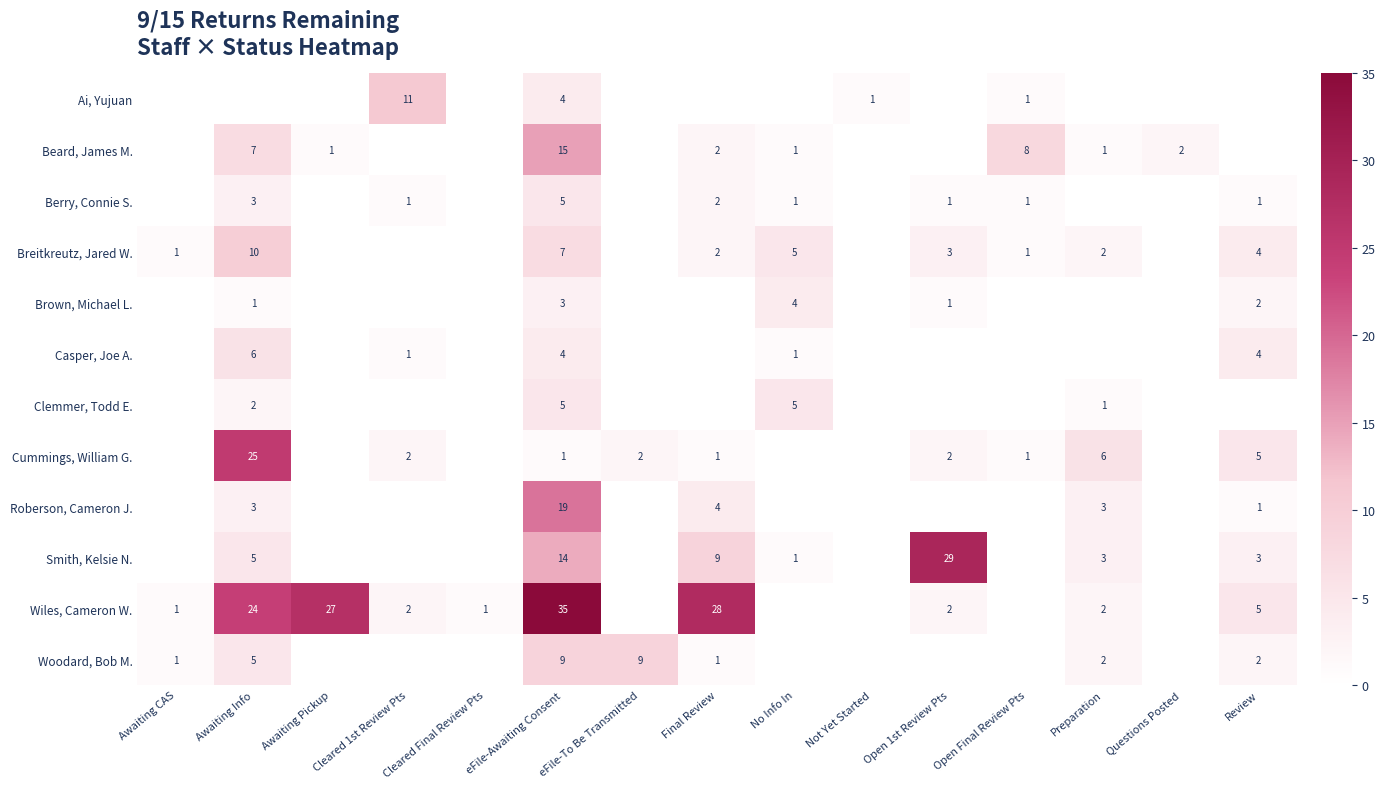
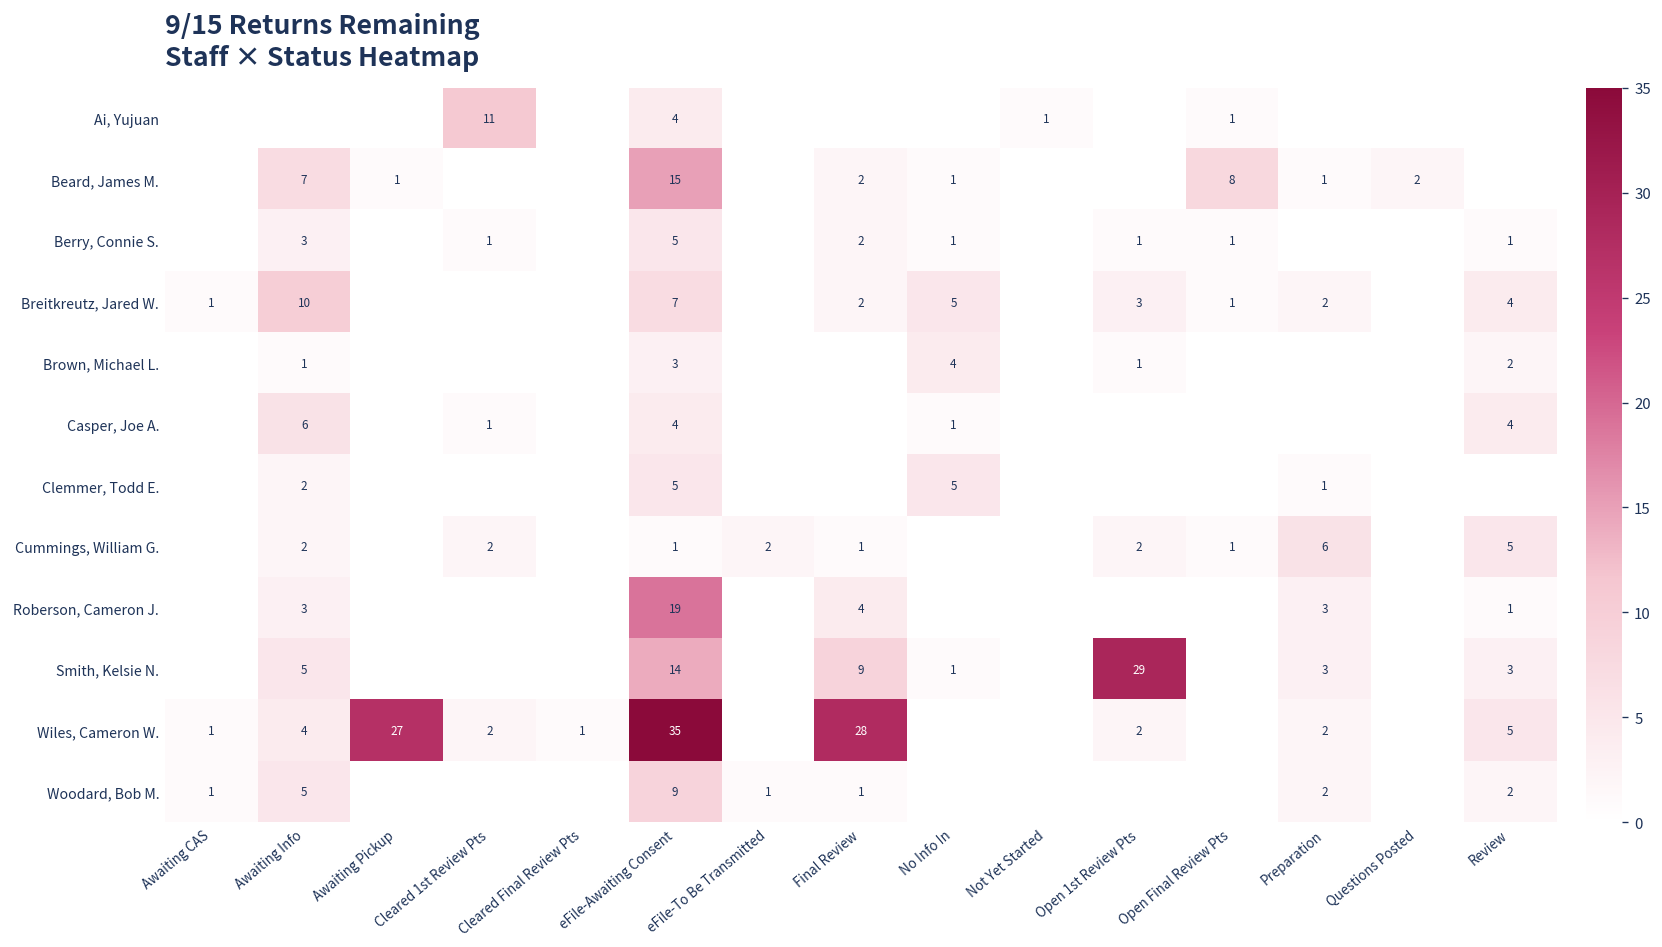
Cummings, William G., Awaiting Info: 25 -> 2
Wiles, Cameron W., Awaiting Info: 24 -> 4
Woodard, Bob M., eFile-To Be Transmitted: 9 -> 1
